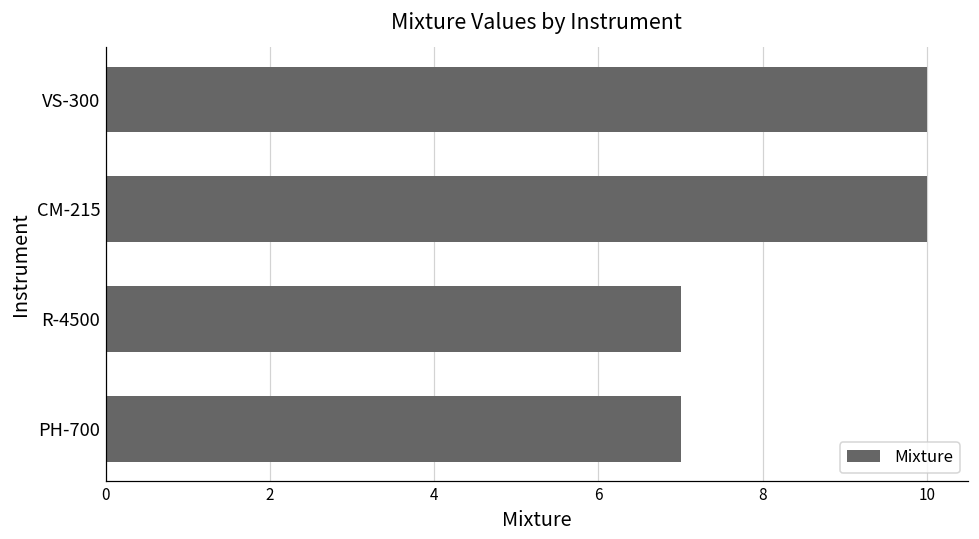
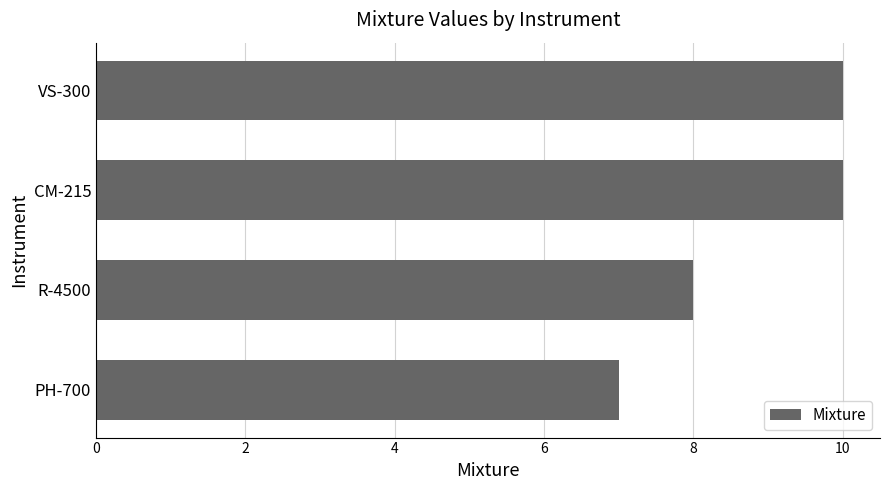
R-4500: 7 -> 8
